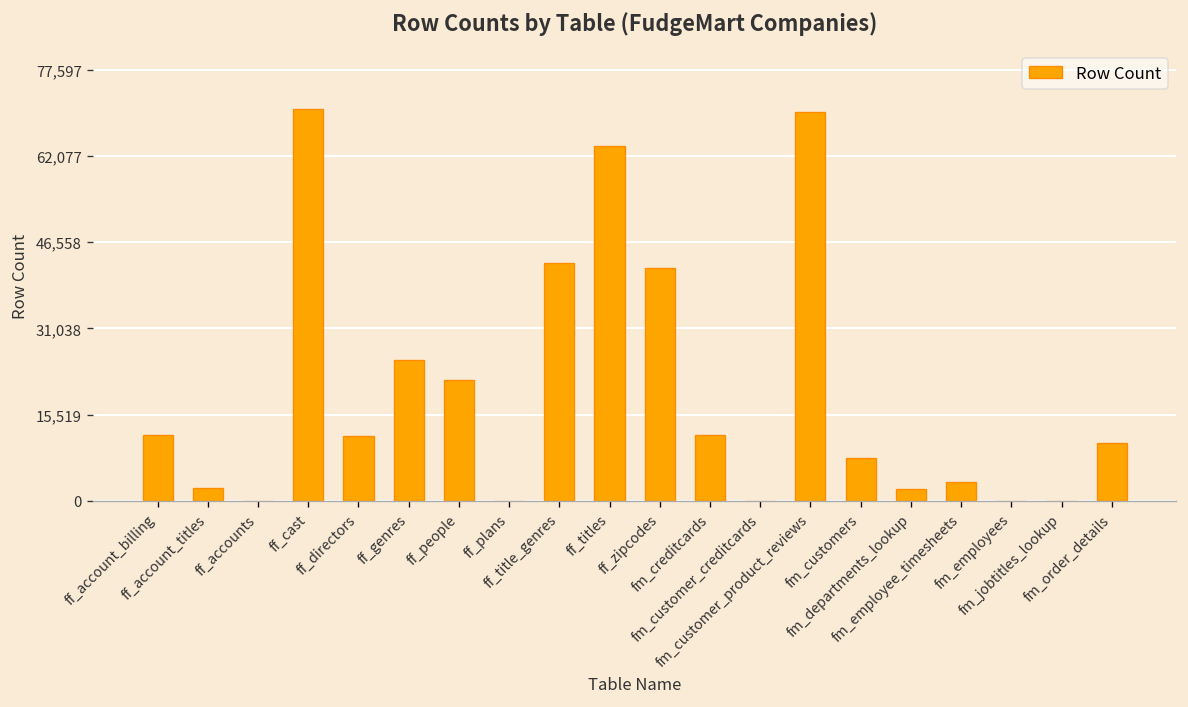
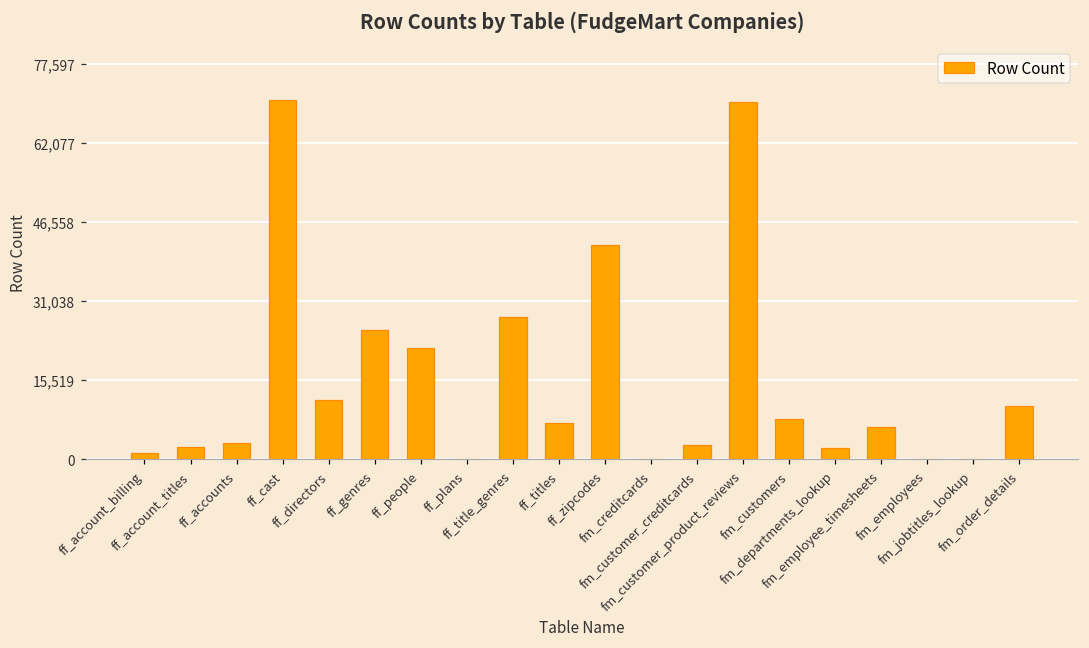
ff_account_billing: 12,000 -> 1,000
ff_accounts: 0 -> 3,000
ff_title_genres: 43,000 -> 28,000
ff_titles: 64,000 -> 7,000
fm_creditcards: 12,000 -> 0
fm_customer_creditcards: 0 -> 3,000
fm_employee_timesheets: 3,000 -> 6,000
